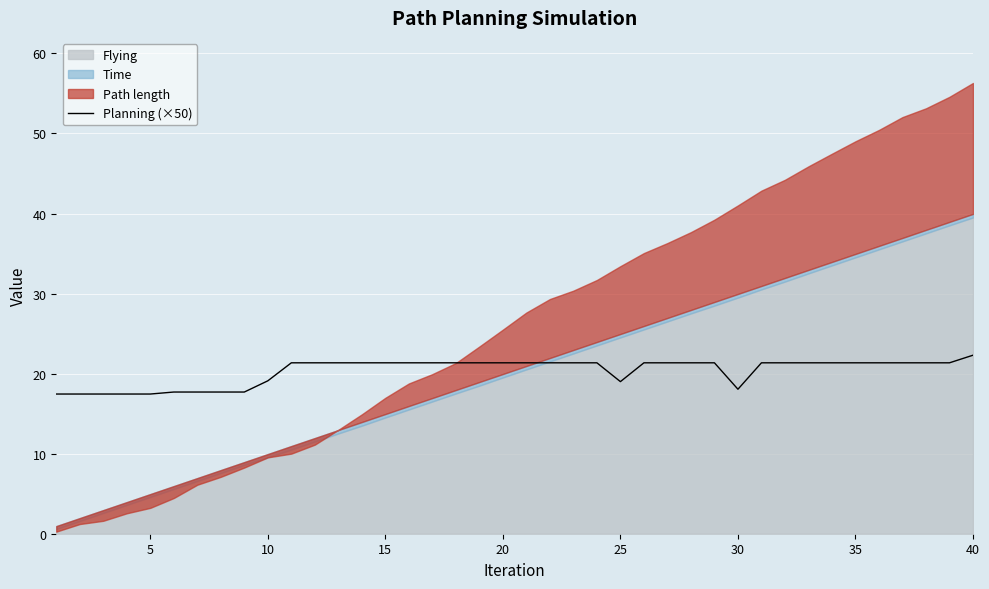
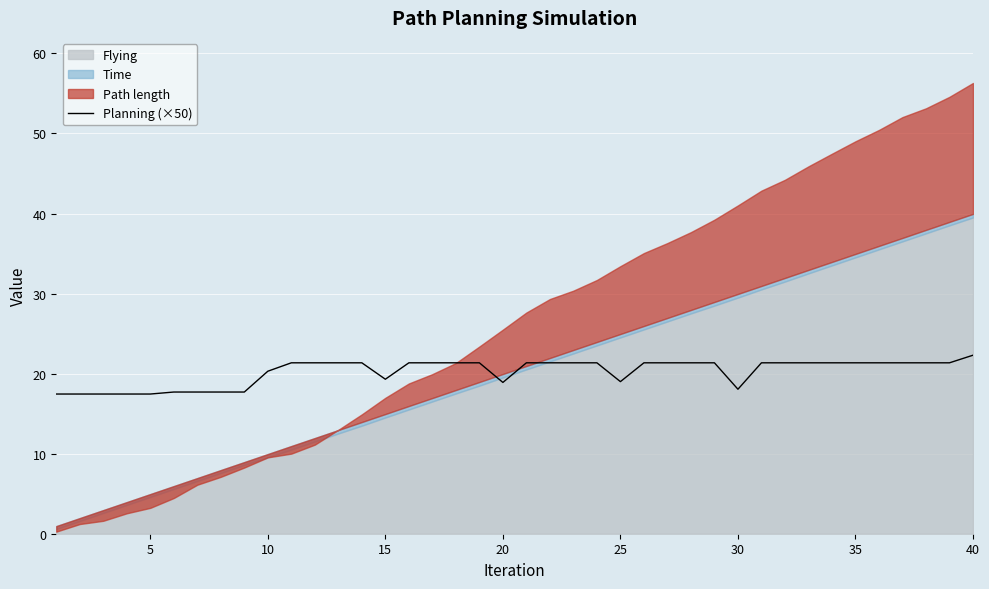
Planning (×50), 10: 19 -> 20
Planning (×50), 15: 21 -> 19
Planning (×50), 20: 21 -> 19
